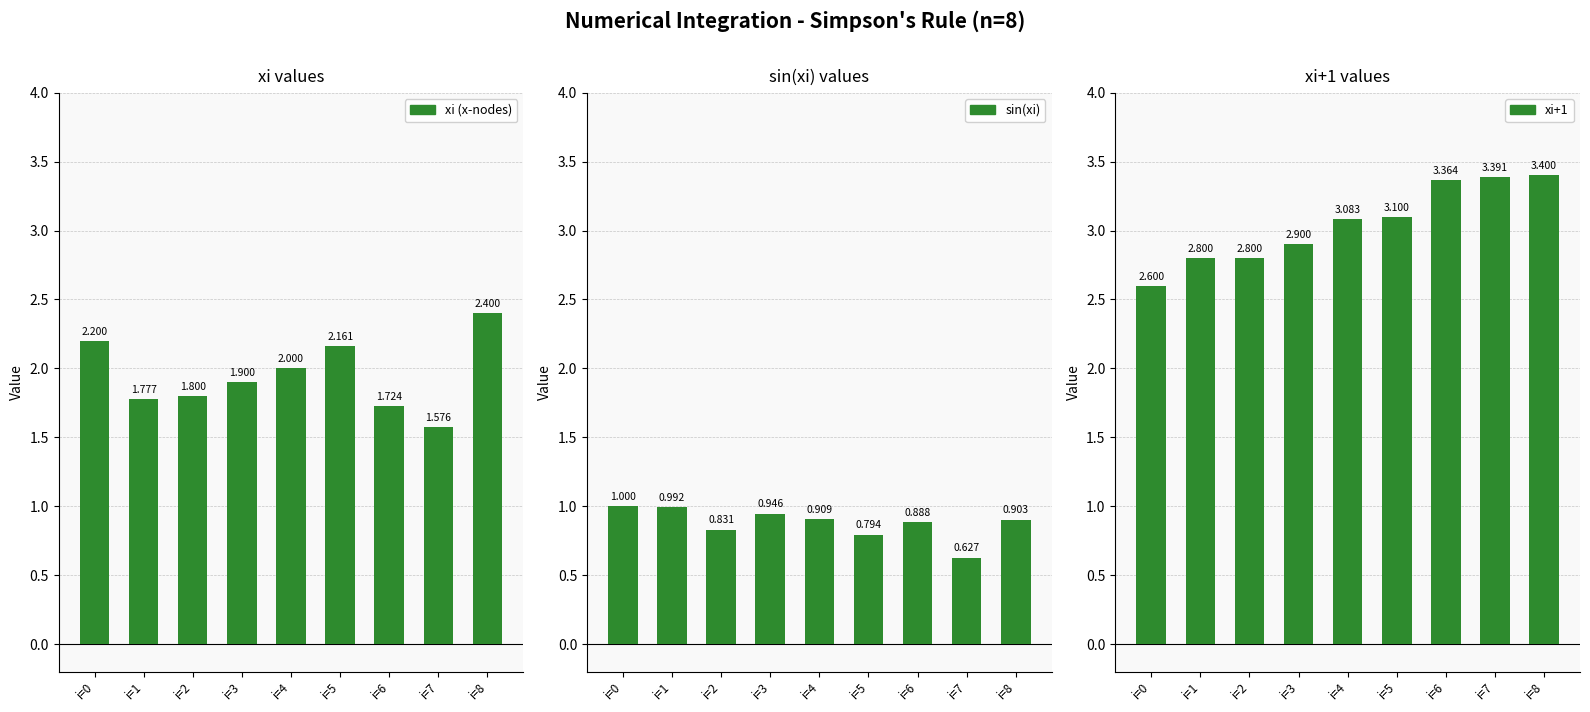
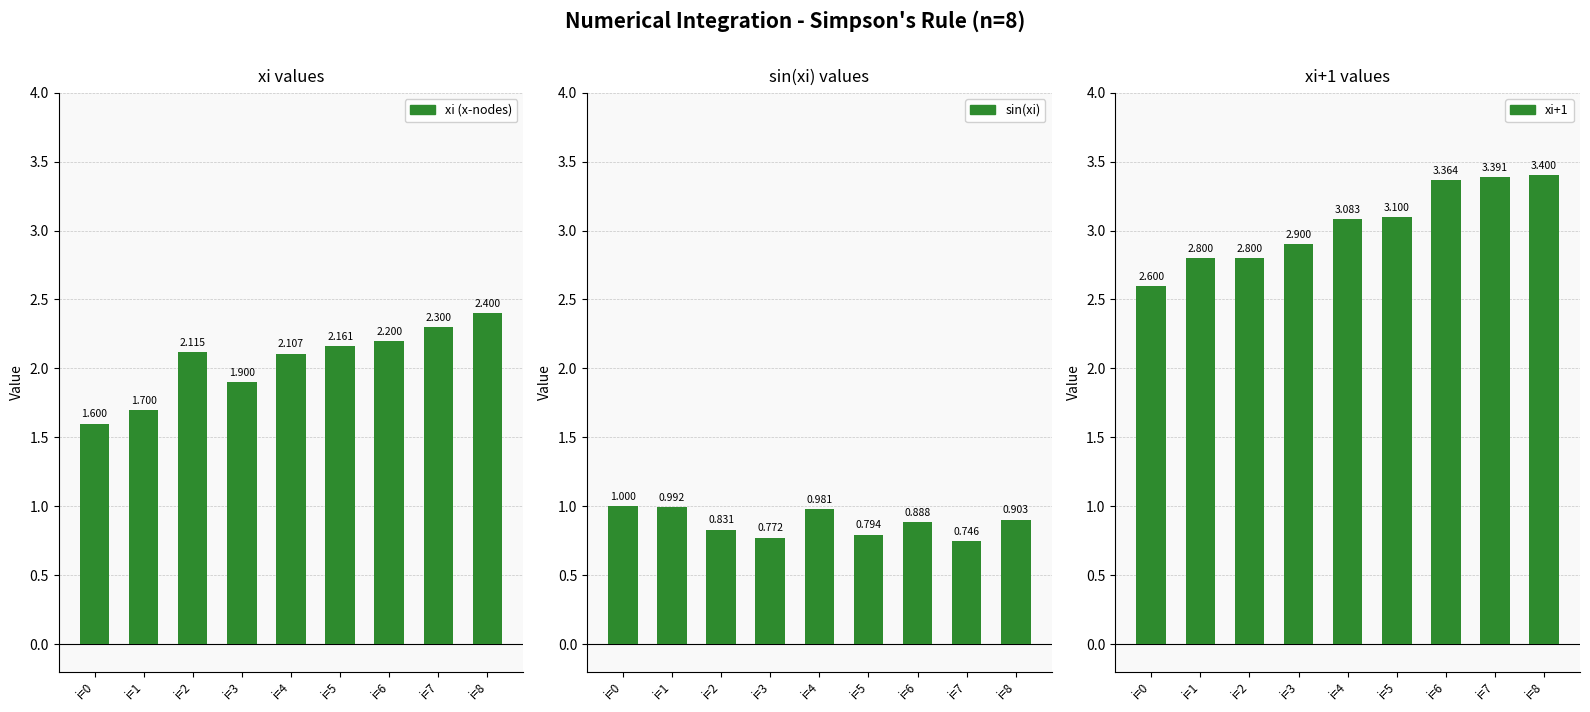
xi values, i=0: 2.200 -> 1.600
xi values, i=1: 1.777 -> 1.700
xi values, i=2: 1.800 -> 2.115
xi values, i=4: 2.000 -> 2.107
xi values, i=6: 1.724 -> 2.200
xi values, i=7: 1.576 -> 2.300
sin(xi) values, i=3: 0.946 -> 0.772
sin(xi) values, i=4: 0.909 -> 0.981
sin(xi) values, i=7: 0.627 -> 0.746
